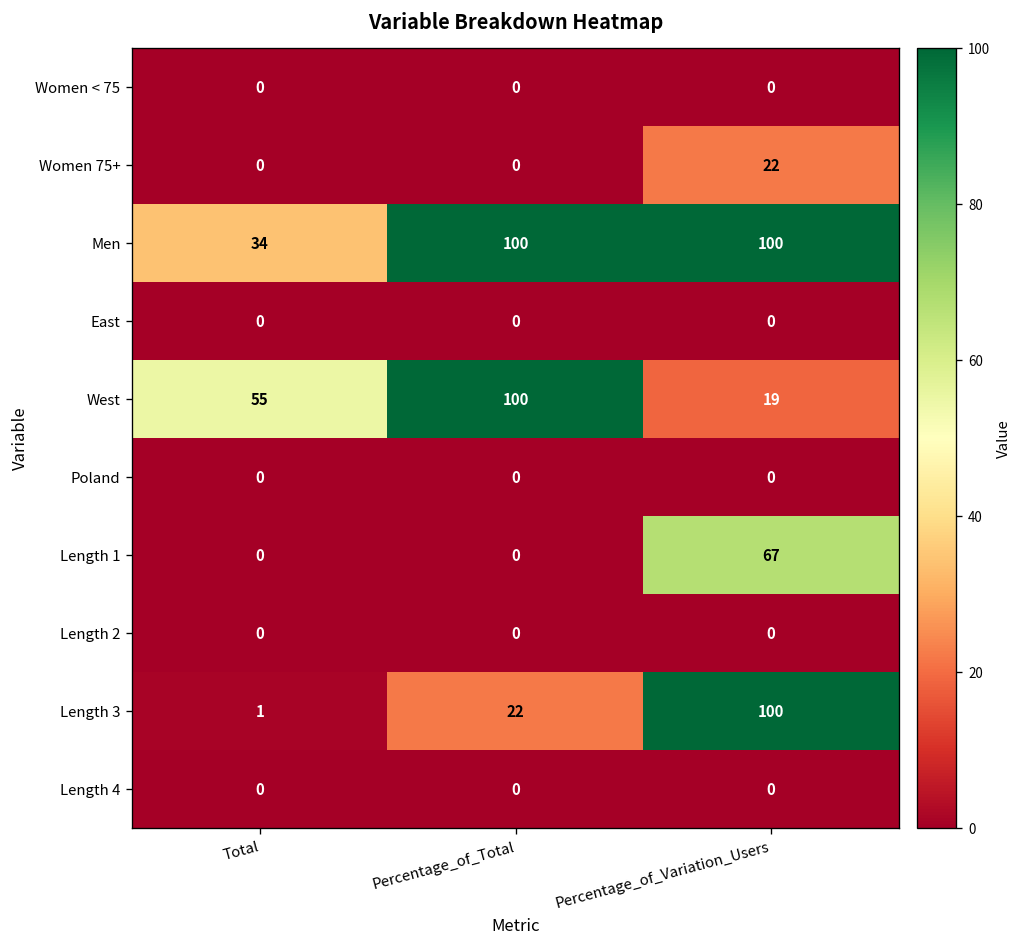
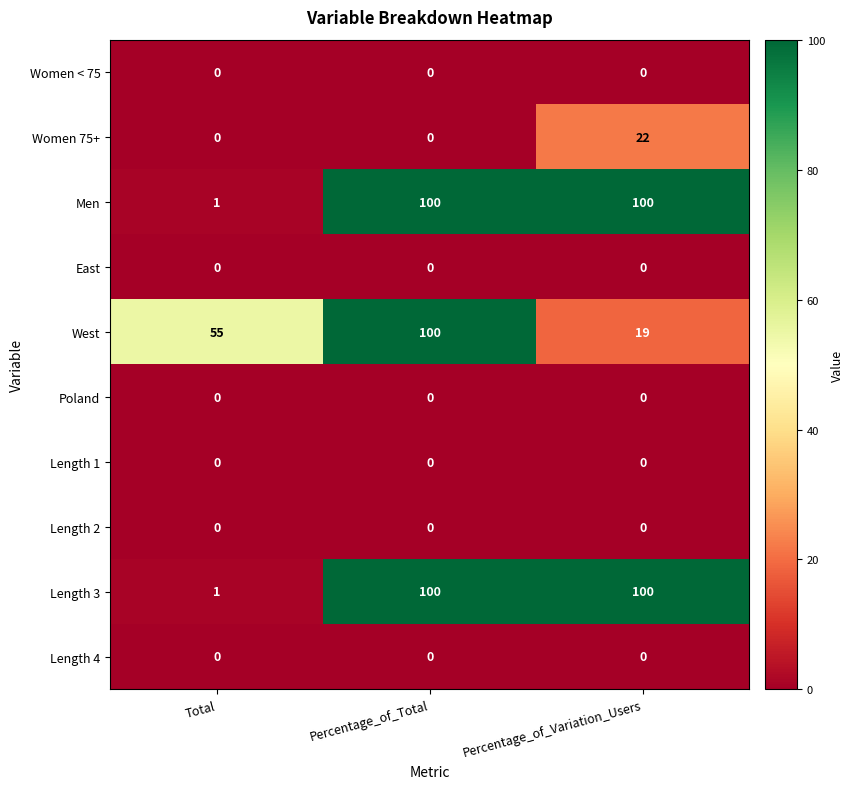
Men, Total: 34 -> 1
Length 1, Percentage_of_Variation_Users: 67 -> 0
Length 3, Percentage_of_Total: 22 -> 100
